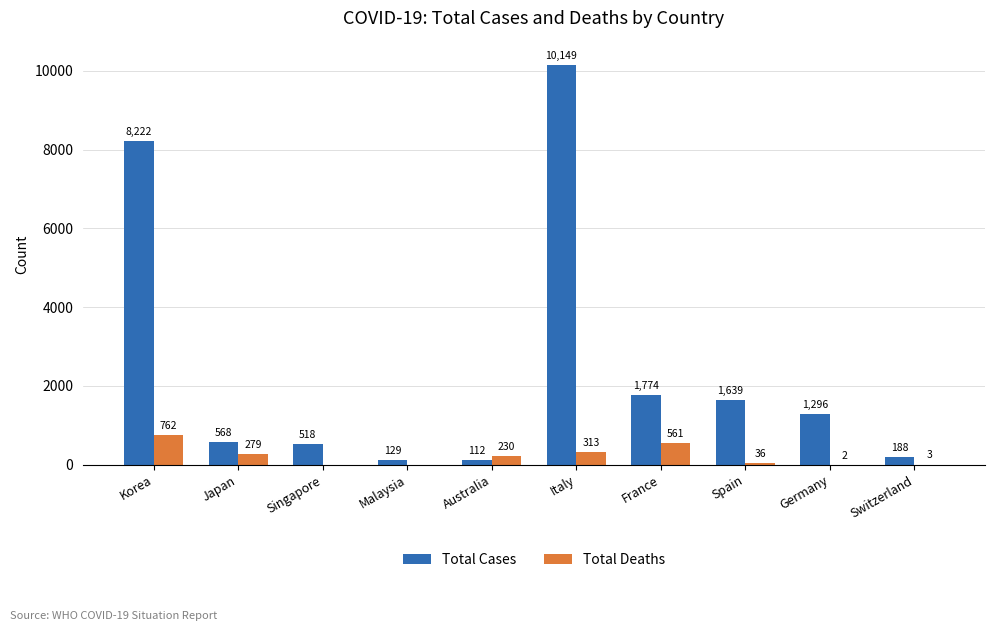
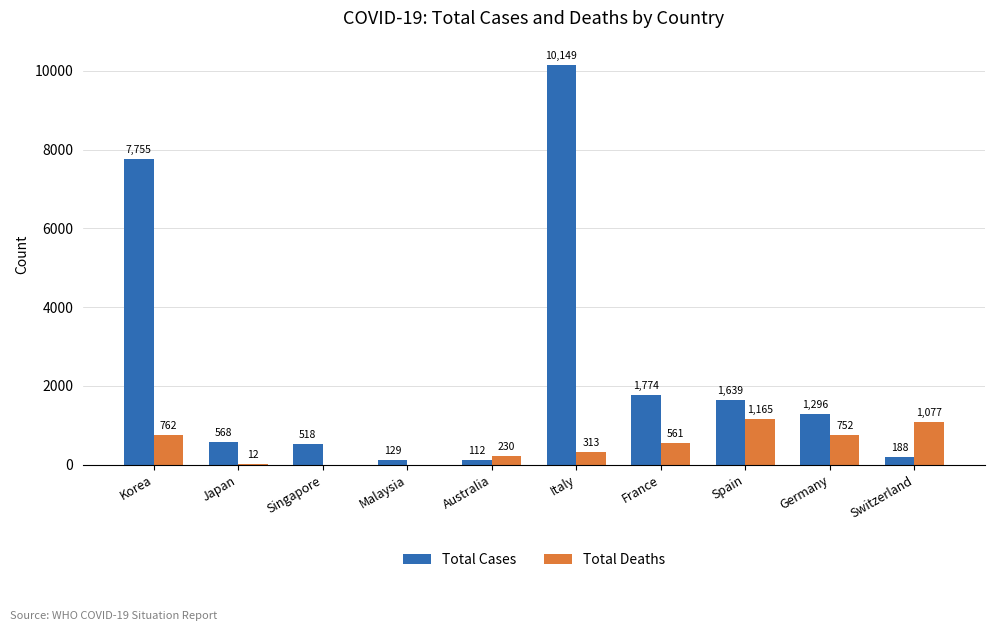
Total Cases, Korea: 8,222 -> 7,755
Total Deaths, Japan: 279 -> 12
Total Deaths, Spain: 36 -> 1,165
Total Deaths, Germany: 2 -> 752
Total Deaths, Switzerland: 3 -> 1,077
